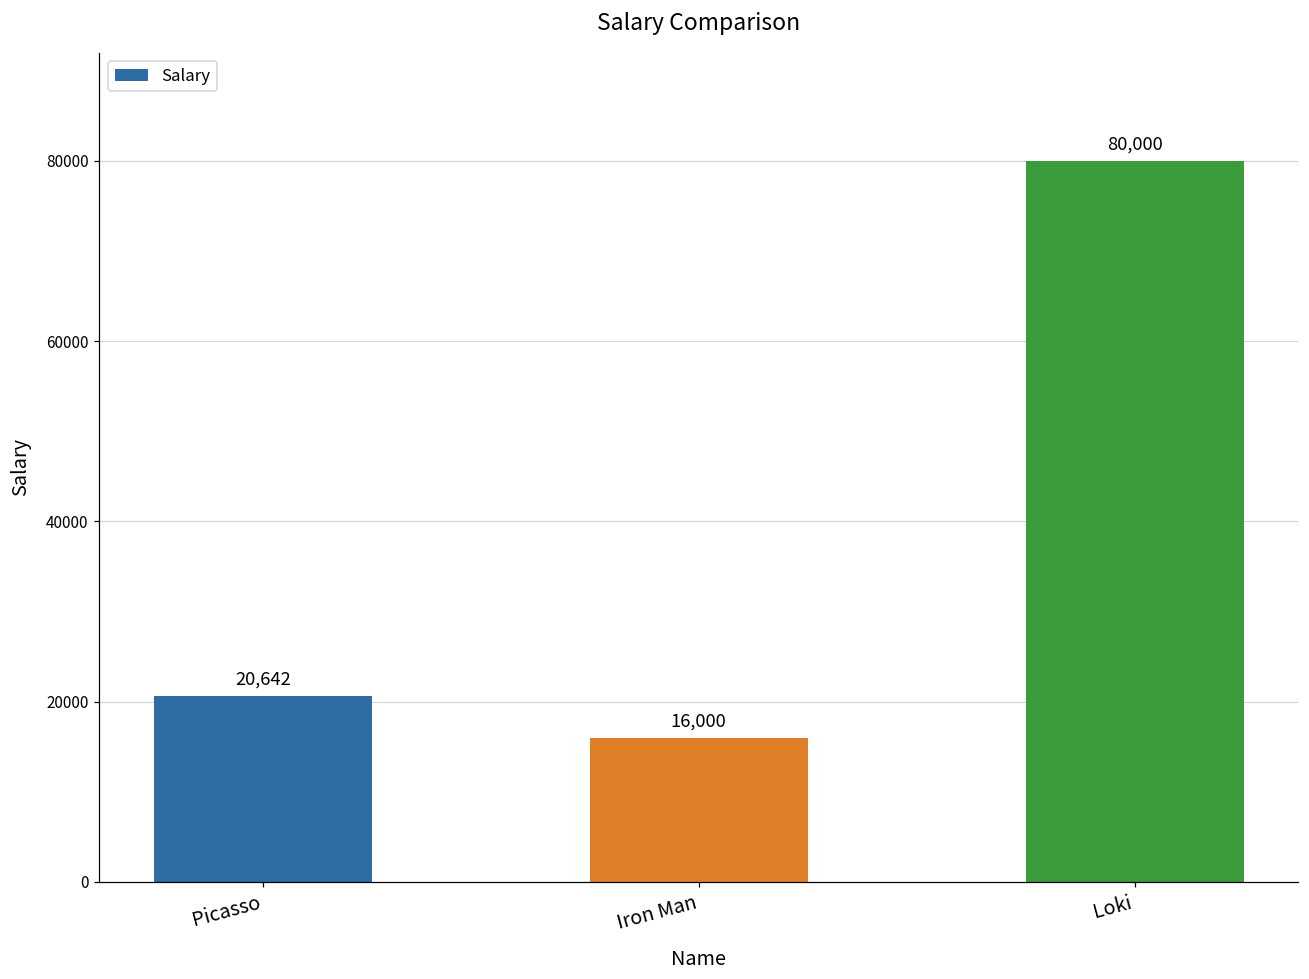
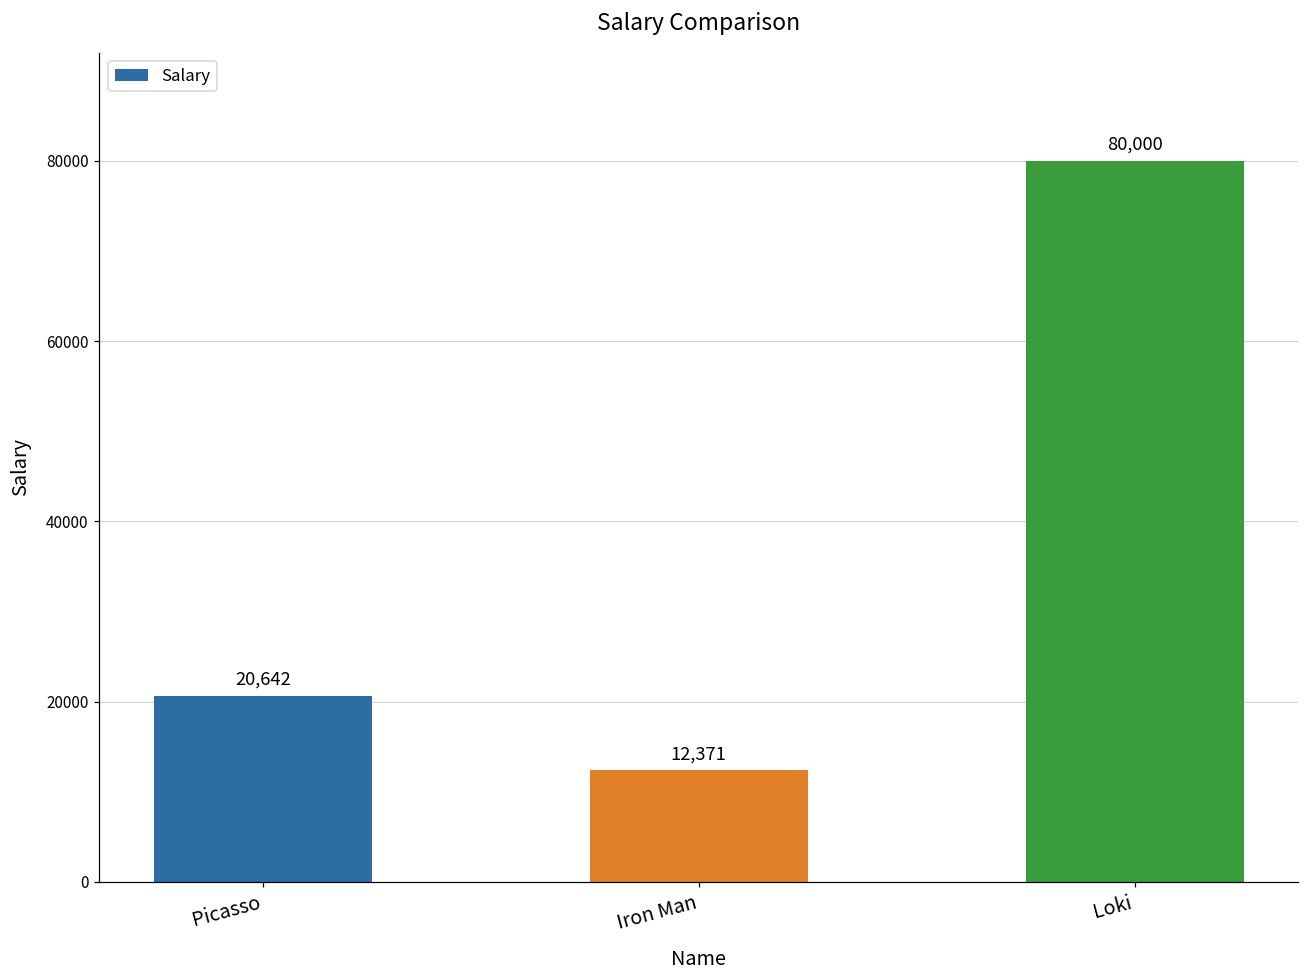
Iron Man: 16,000 -> 12,371
